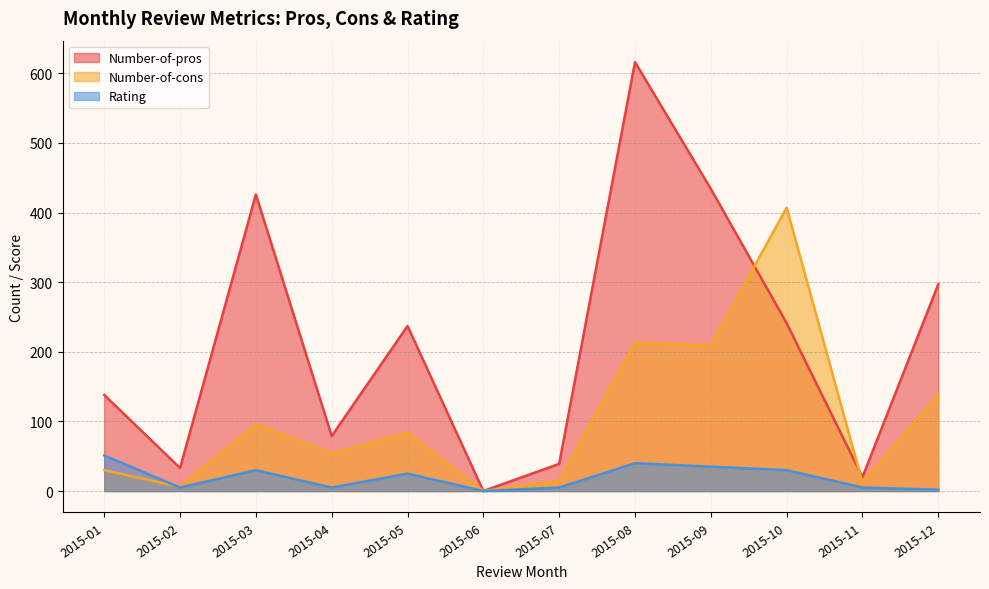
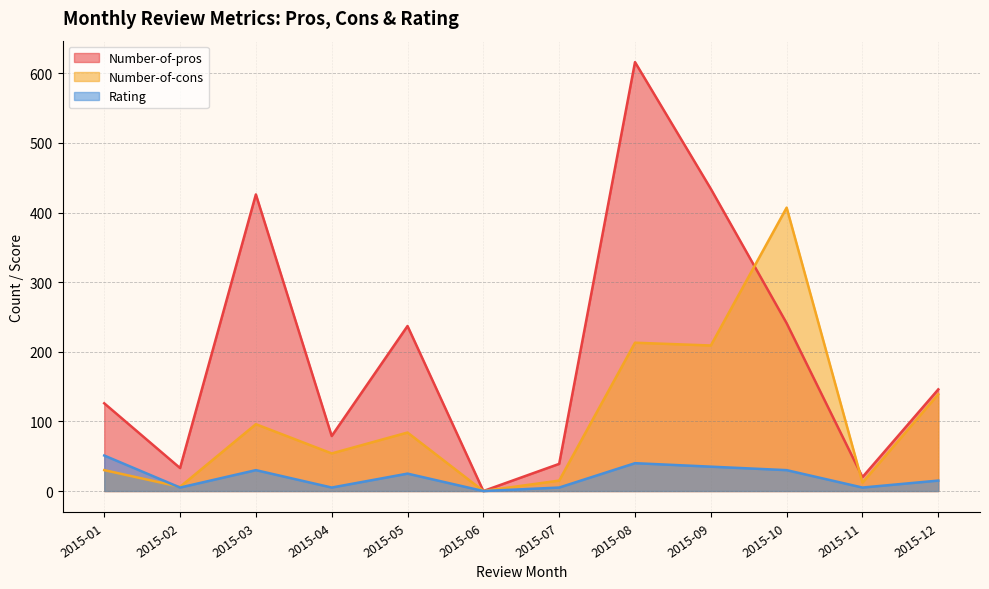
Number-of-pros, 2015-01: 140 -> 130
Number-of-pros, 2015-12: 300 -> 150
Rating, 2015-12: 0 -> 20
